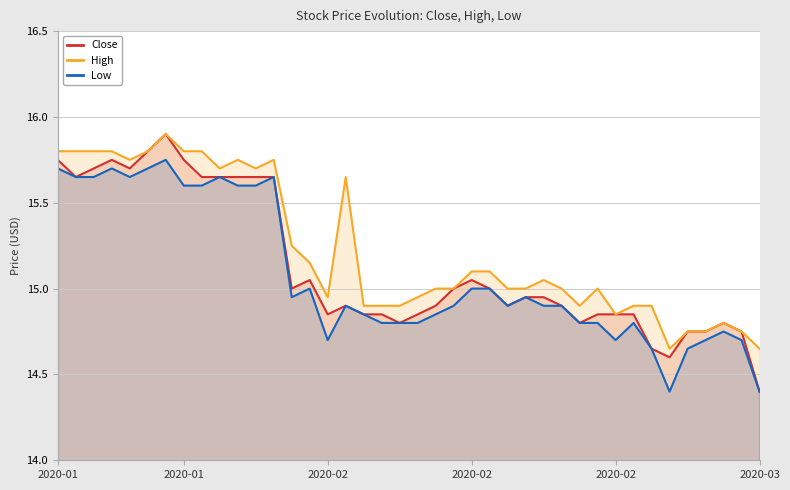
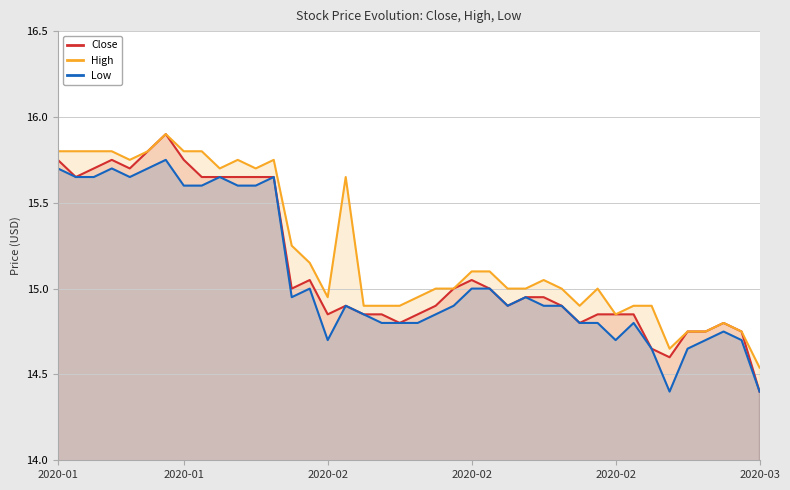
High, 2020-03: 14.65 -> 14.54
